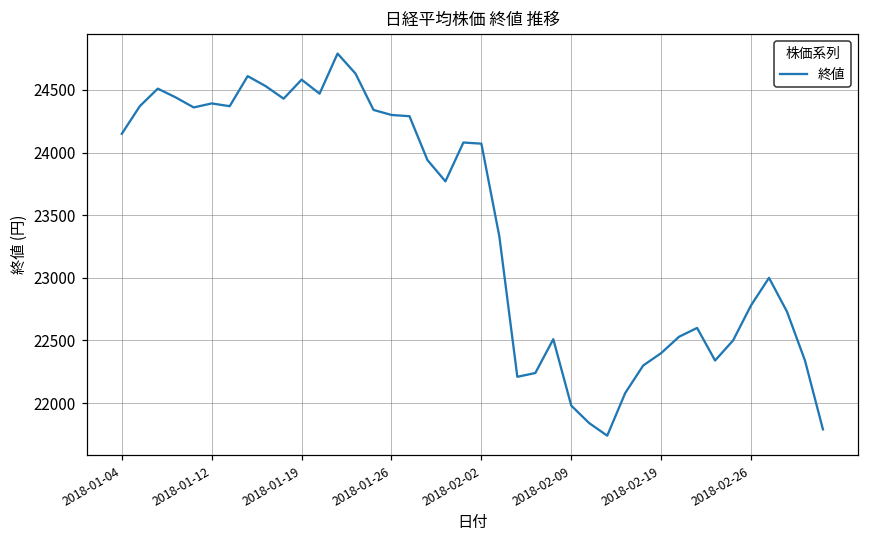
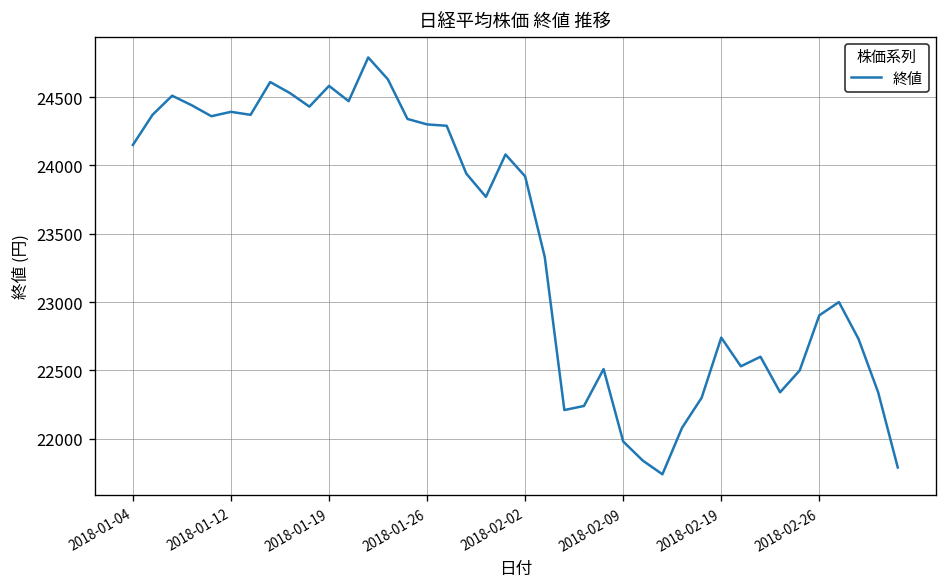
2018-02-02: 24070 -> 23920
2018-02-19: 22400 -> 22740
2018-02-26: 22780 -> 22900
